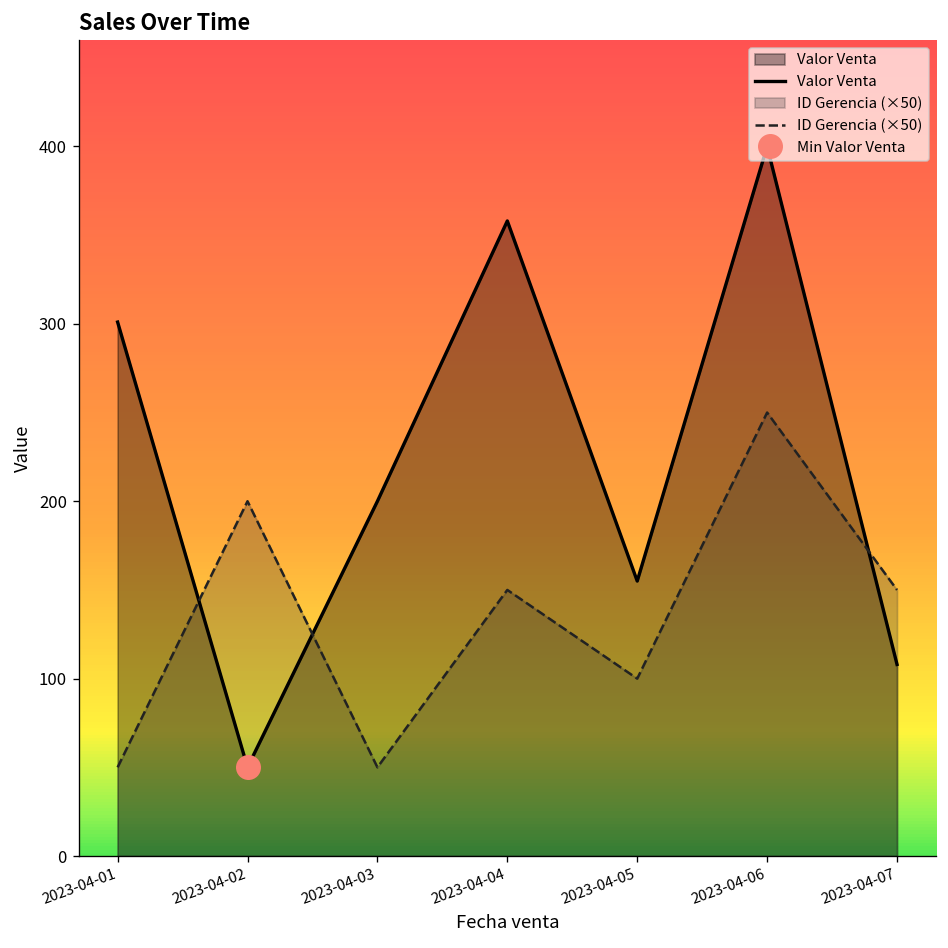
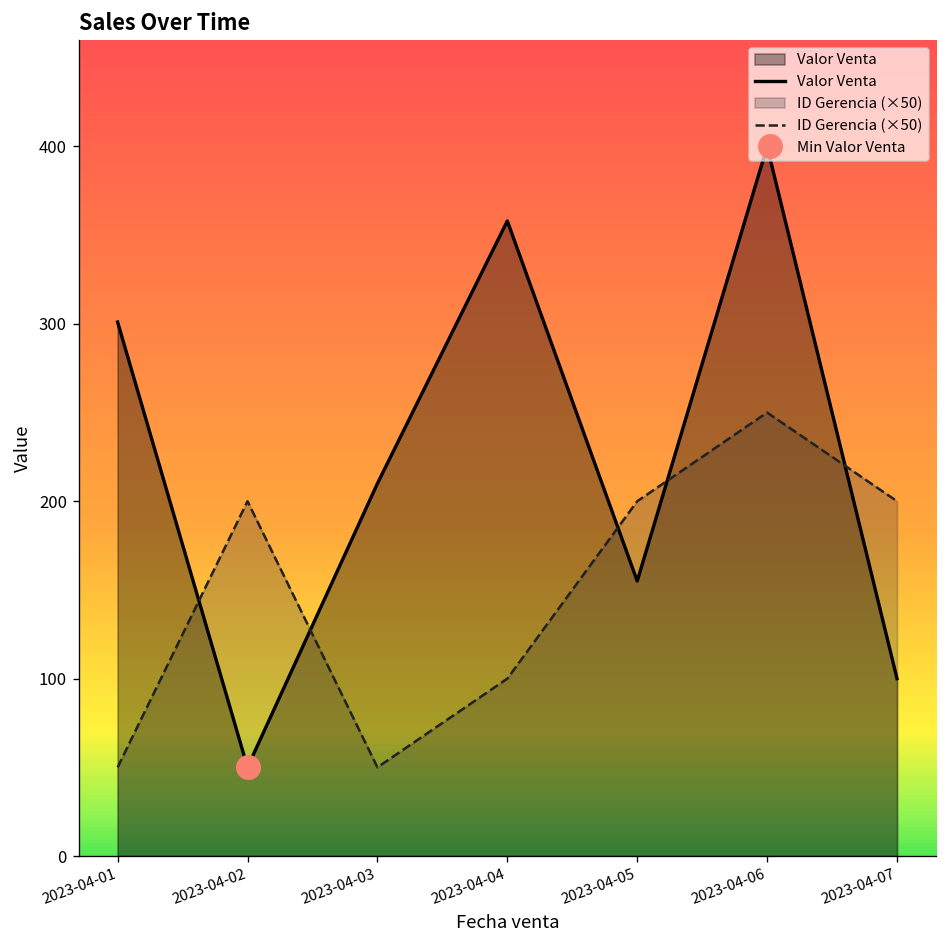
Valor Venta, 2023-04-03: 200 -> 210
ID Gerencia (×50), 2023-04-04: 150 -> 100
ID Gerencia (×50), 2023-04-05: 100 -> 200
Valor Venta, 2023-04-07: 108 -> 100
ID Gerencia (×50), 2023-04-07: 150 -> 200
